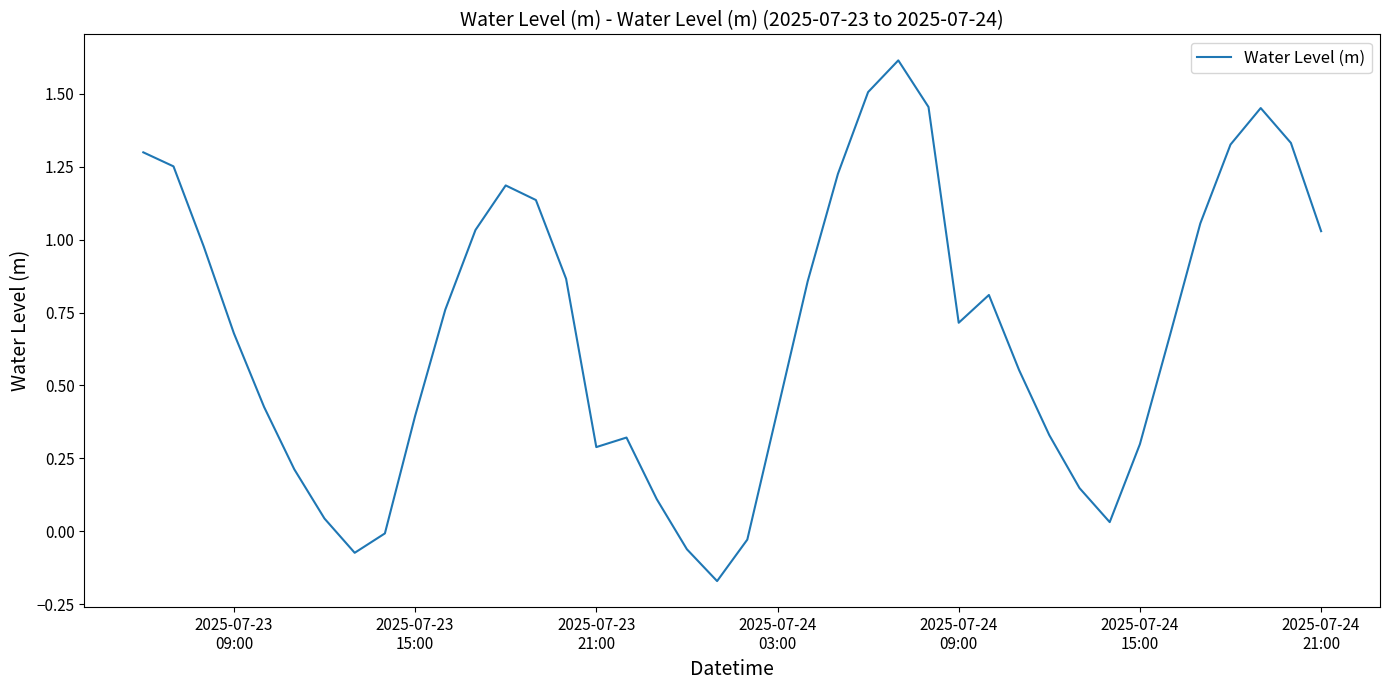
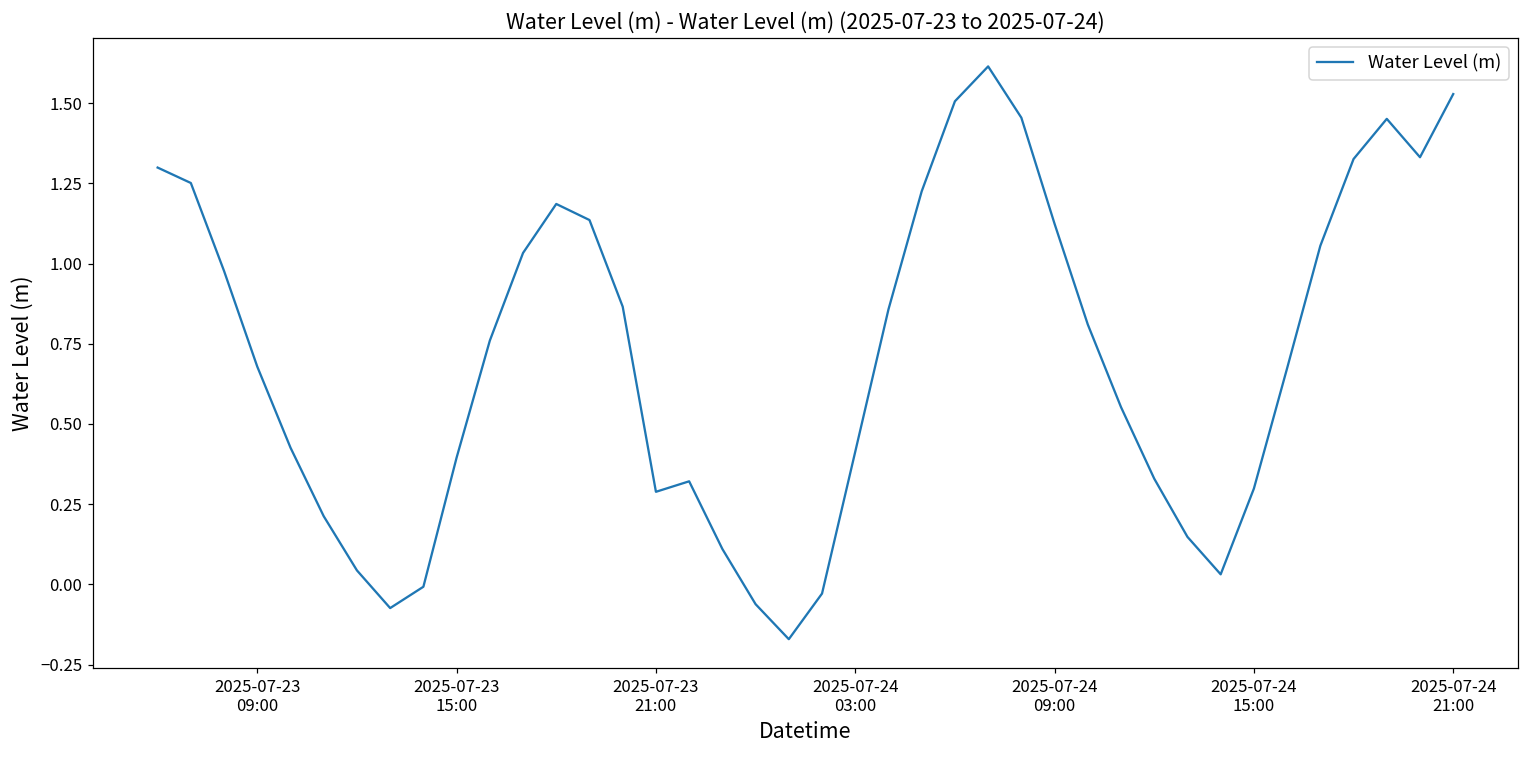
2025-07-24 09:00: 0.71 -> 1.12
2025-07-24 21:00: 1.03 -> 1.53
